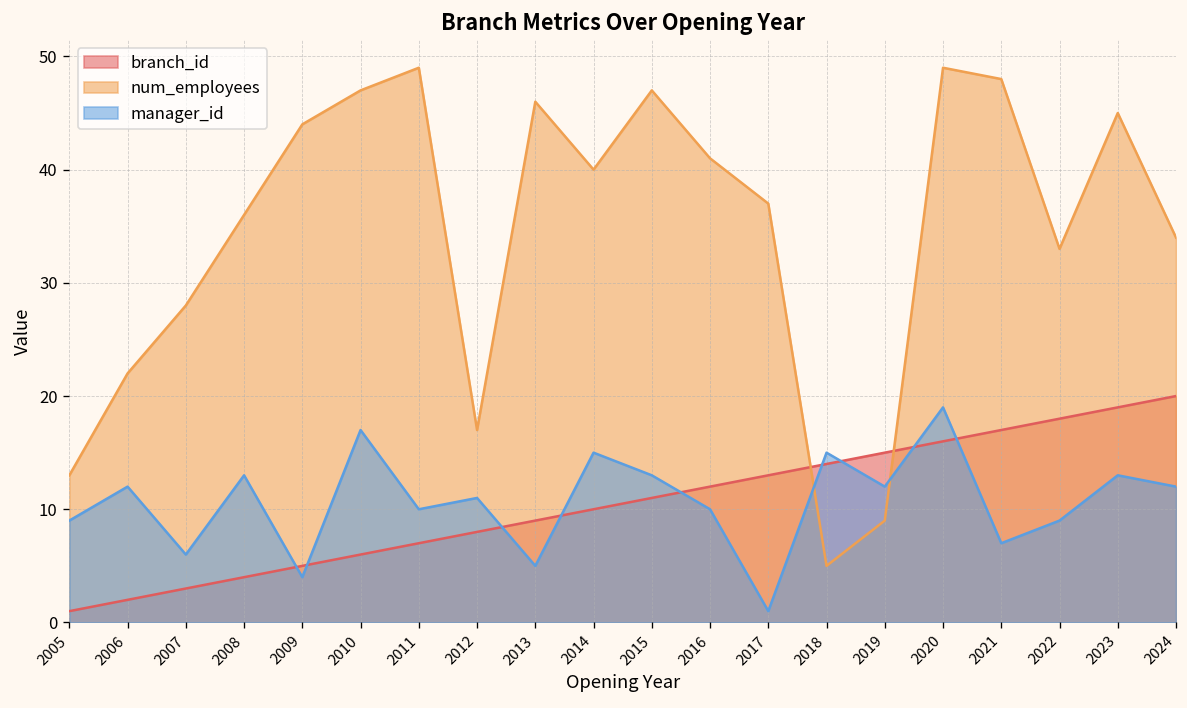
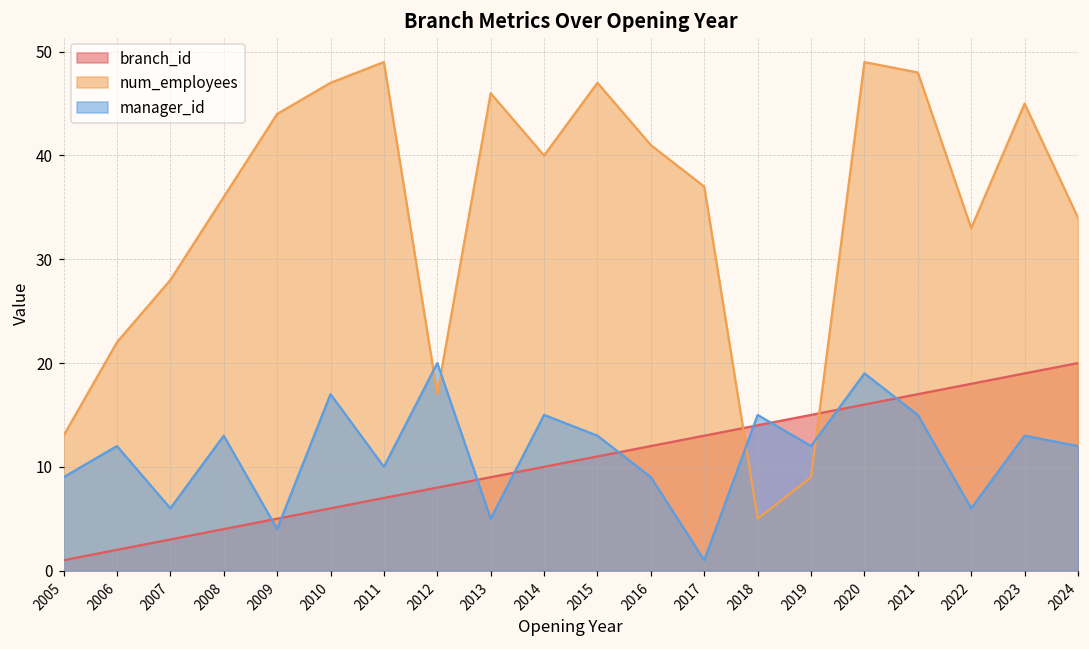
manager_id, 2012: 11 -> 20
manager_id, 2016: 10 -> 9
manager_id, 2021: 7 -> 15
manager_id, 2022: 9 -> 6
